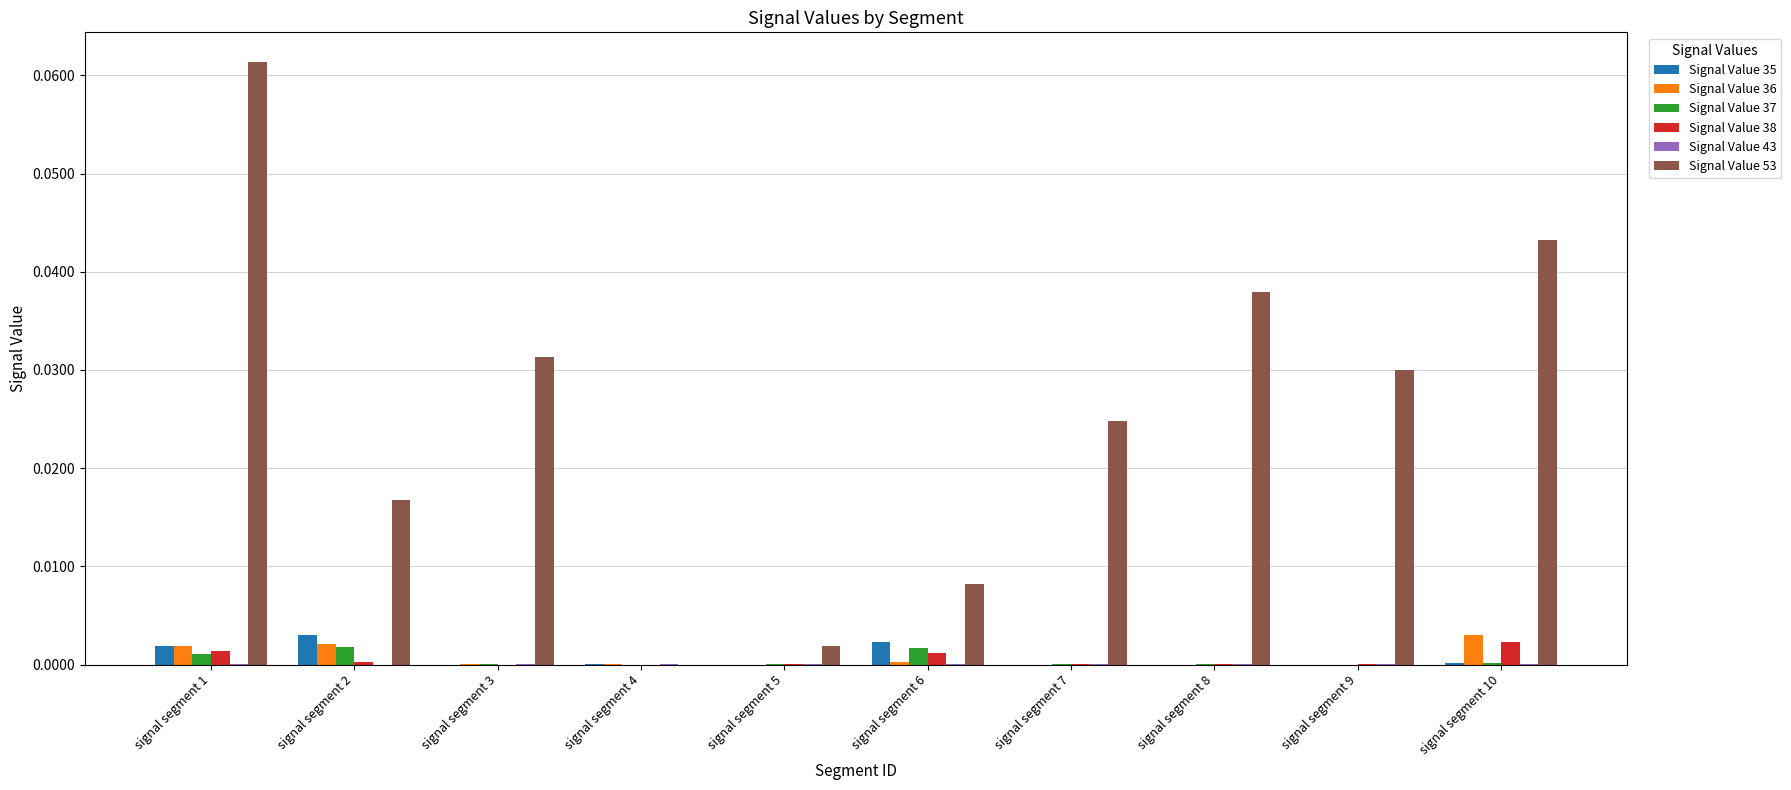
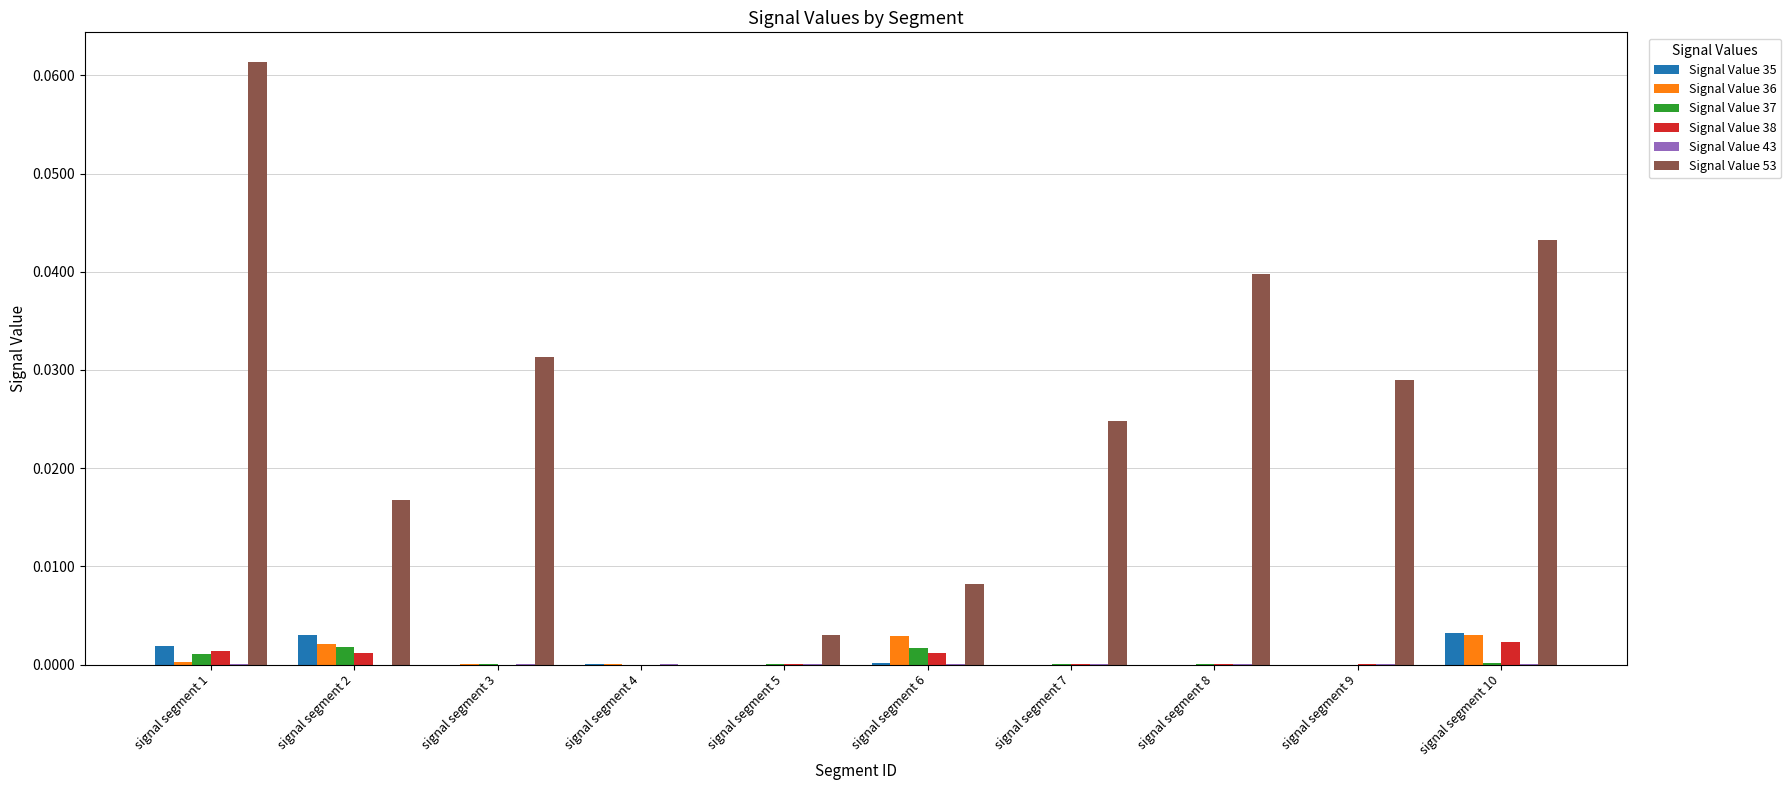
Signal Value 36, signal segment 1: 0.002 -> 0.000
Signal Value 38, signal segment 2: 0.000 -> 0.001
Signal Value 53, signal segment 5: 0.002 -> 0.003
Signal Value 35, signal segment 6: 0.002 -> 0.000
Signal Value 36, signal segment 6: 0.000 -> 0.003
Signal Value 53, signal segment 8: 0.038 -> 0.040
Signal Value 53, signal segment 9: 0.030 -> 0.029
Signal Value 35, signal segment 10: 0.000 -> 0.003
